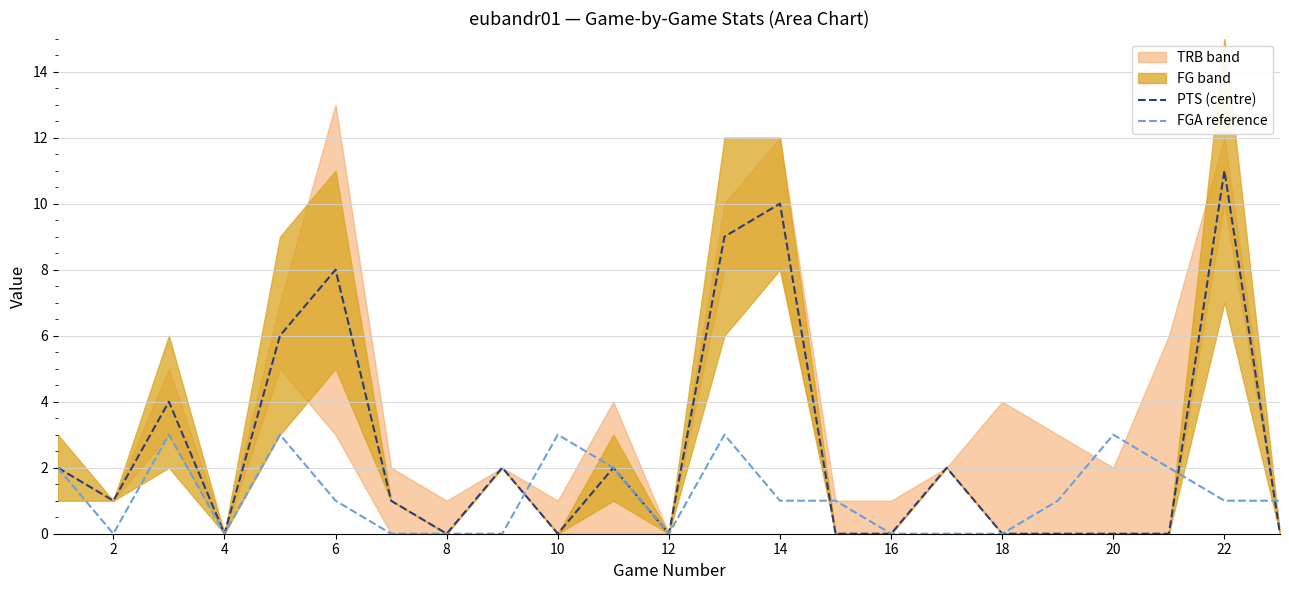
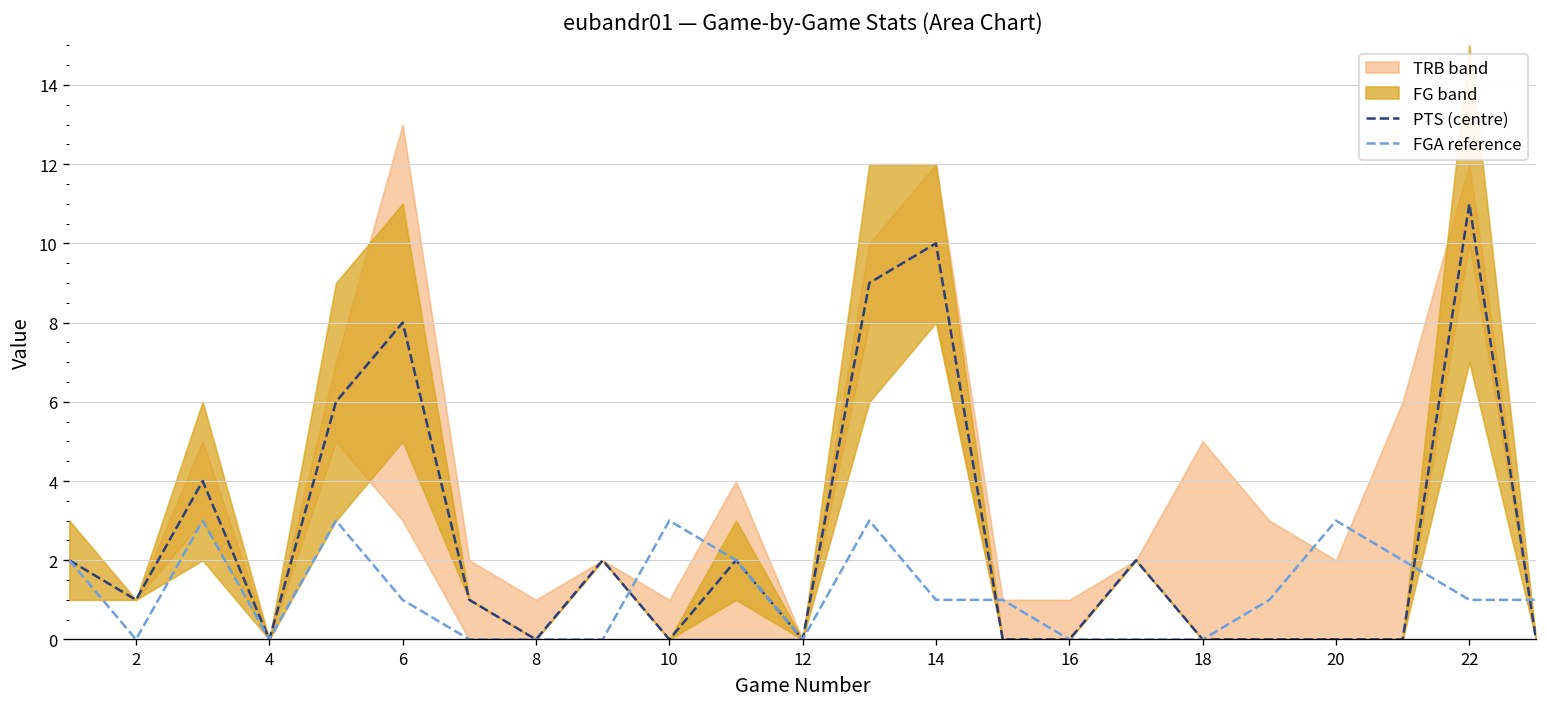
TRB band, 18: 4 -> 5
